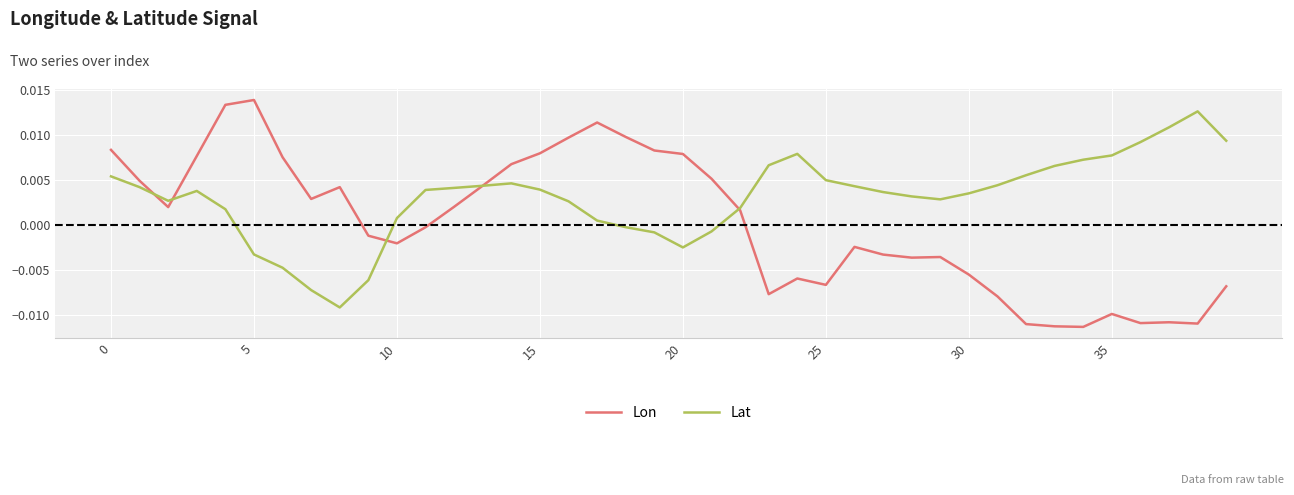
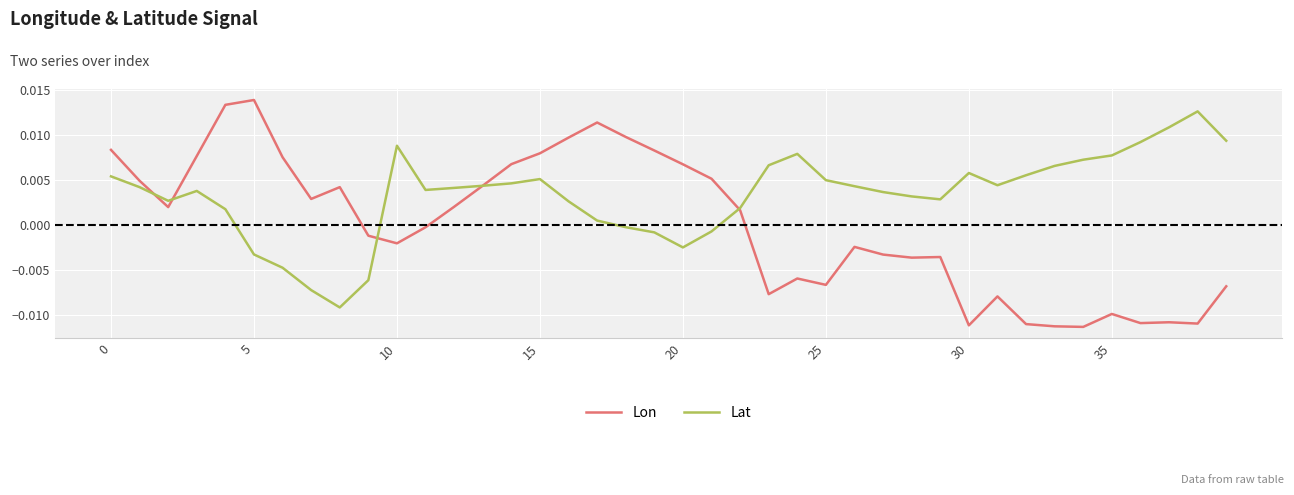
Lat, 10: 0.001 -> 0.009
Lat, 15: 0.004 -> 0.005
Lon, 20: 0.008 -> 0.007
Lon, 30: -0.006 -> -0.011
Lat, 30: 0.003 -> 0.006
